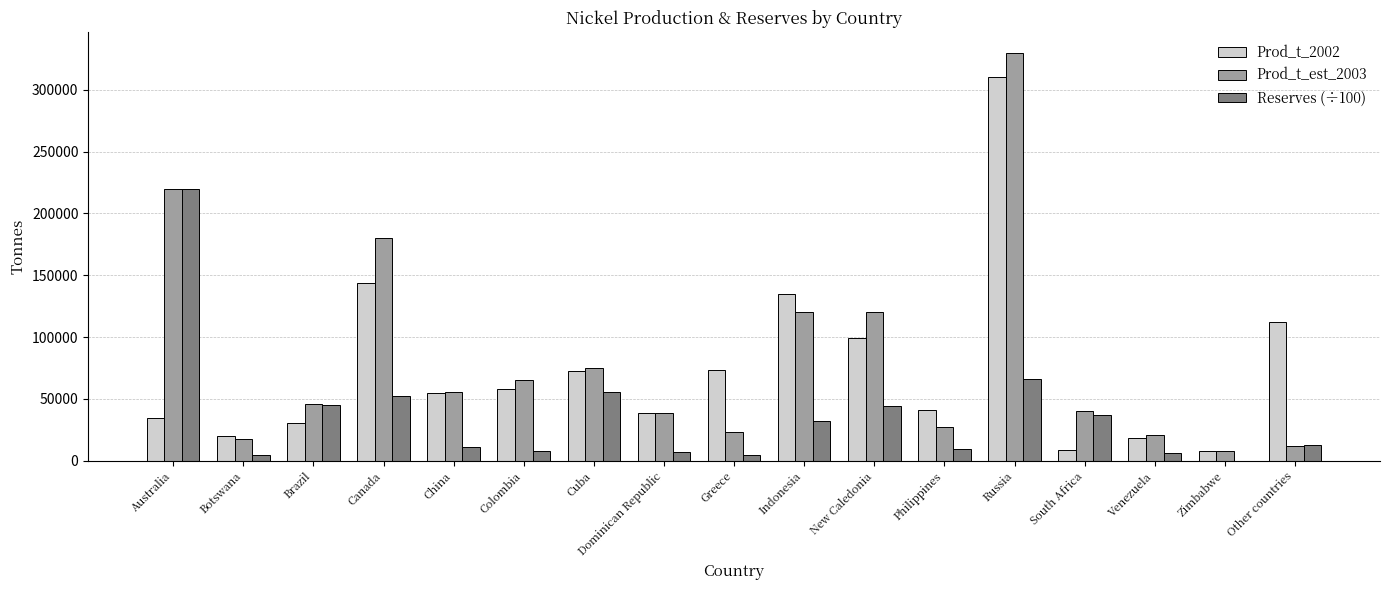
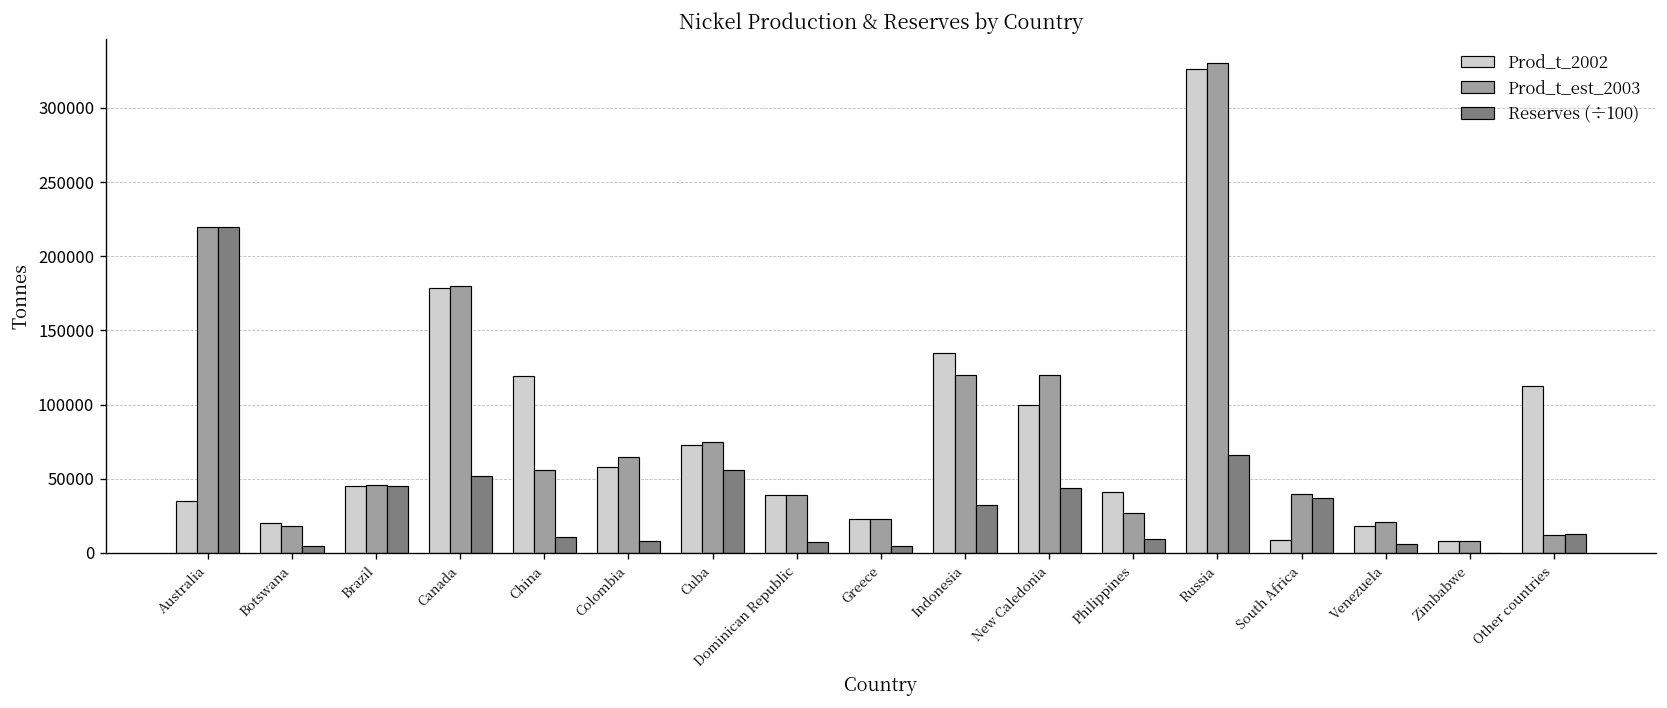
Prod_t_2002, Brazil: 30000 -> 45000
Prod_t_2002, Canada: 143000 -> 178000
Prod_t_2002, China: 55000 -> 119000
Prod_t_2002, Greece: 74000 -> 23000
Prod_t_2002, Russia: 310000 -> 326000
